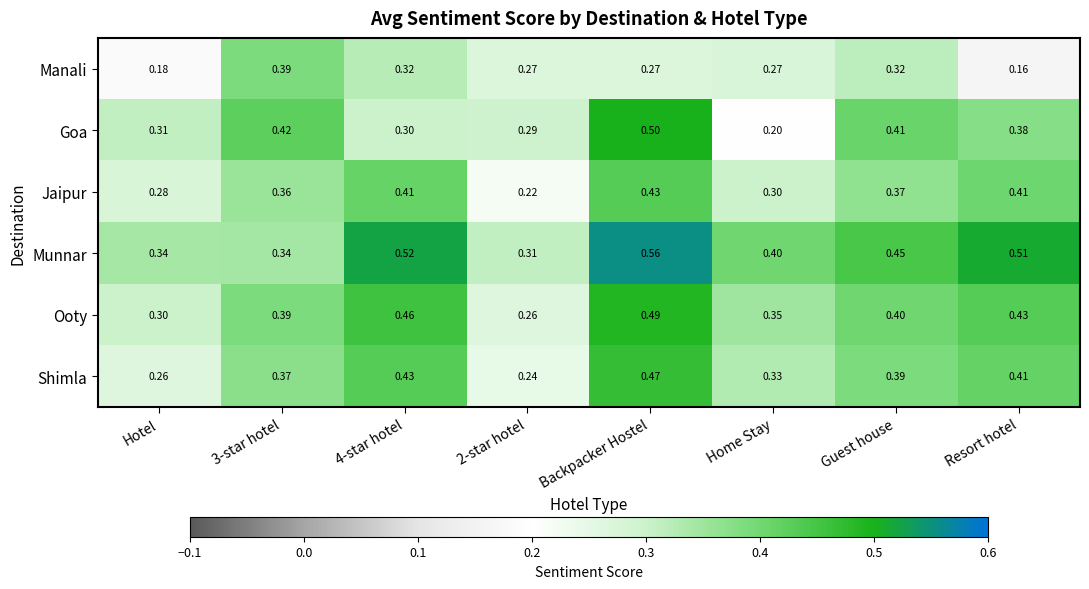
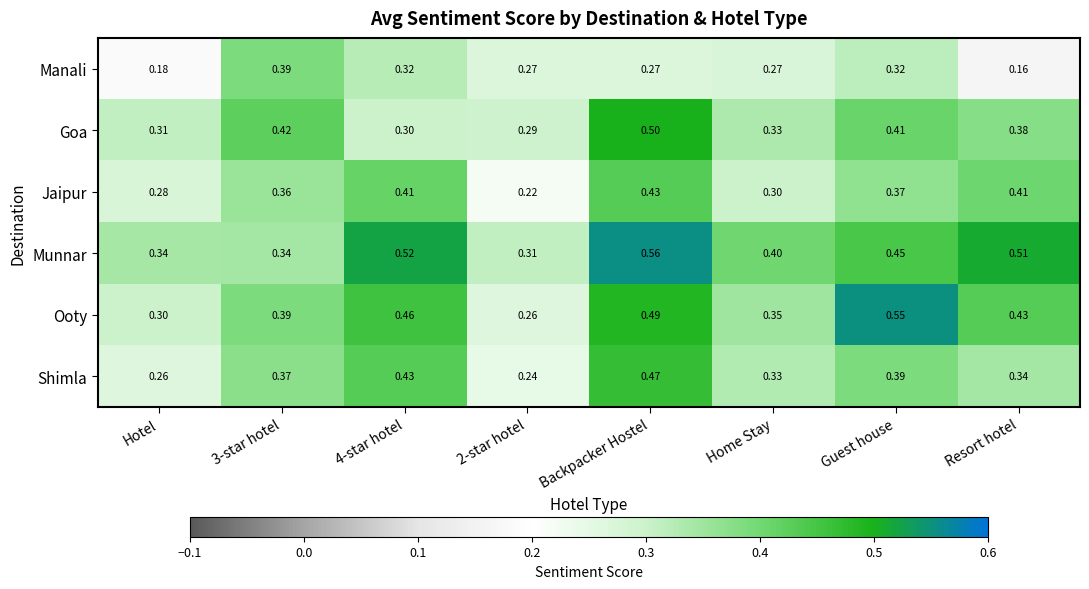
Goa, Home Stay: 0.20 -> 0.33
Ooty, Guest house: 0.40 -> 0.55
Shimla, Resort hotel: 0.41 -> 0.34
